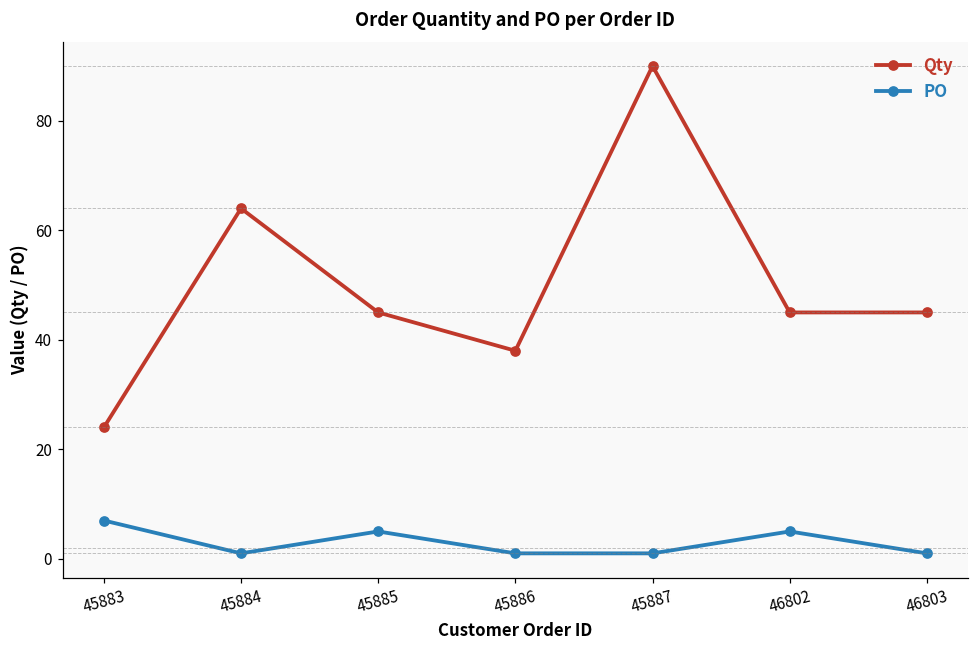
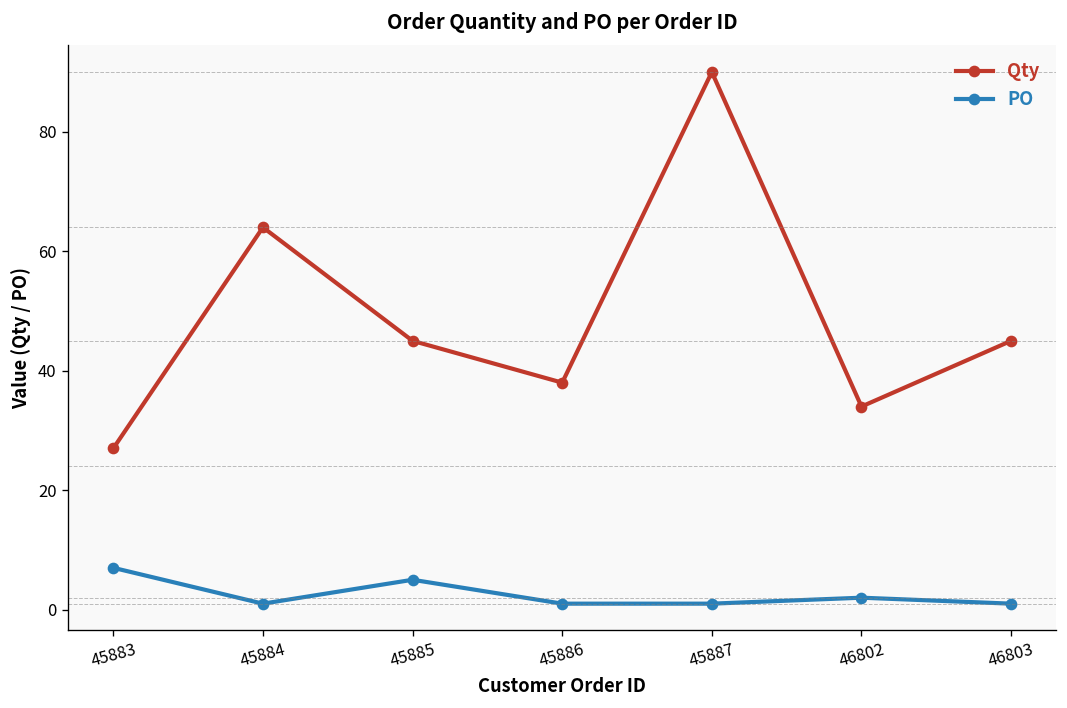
Qty, 45883: 24 -> 27
Qty, 46802: 45 -> 34
PO, 46802: 5 -> 2
